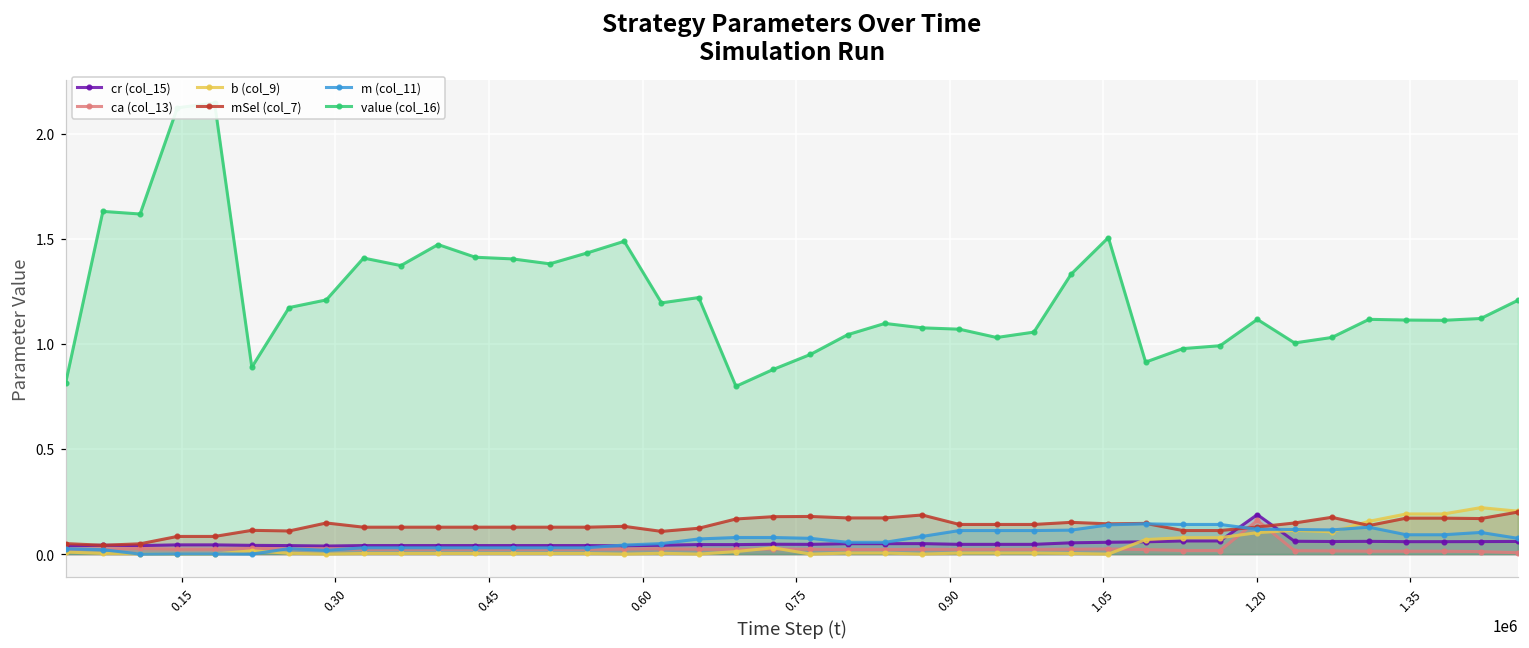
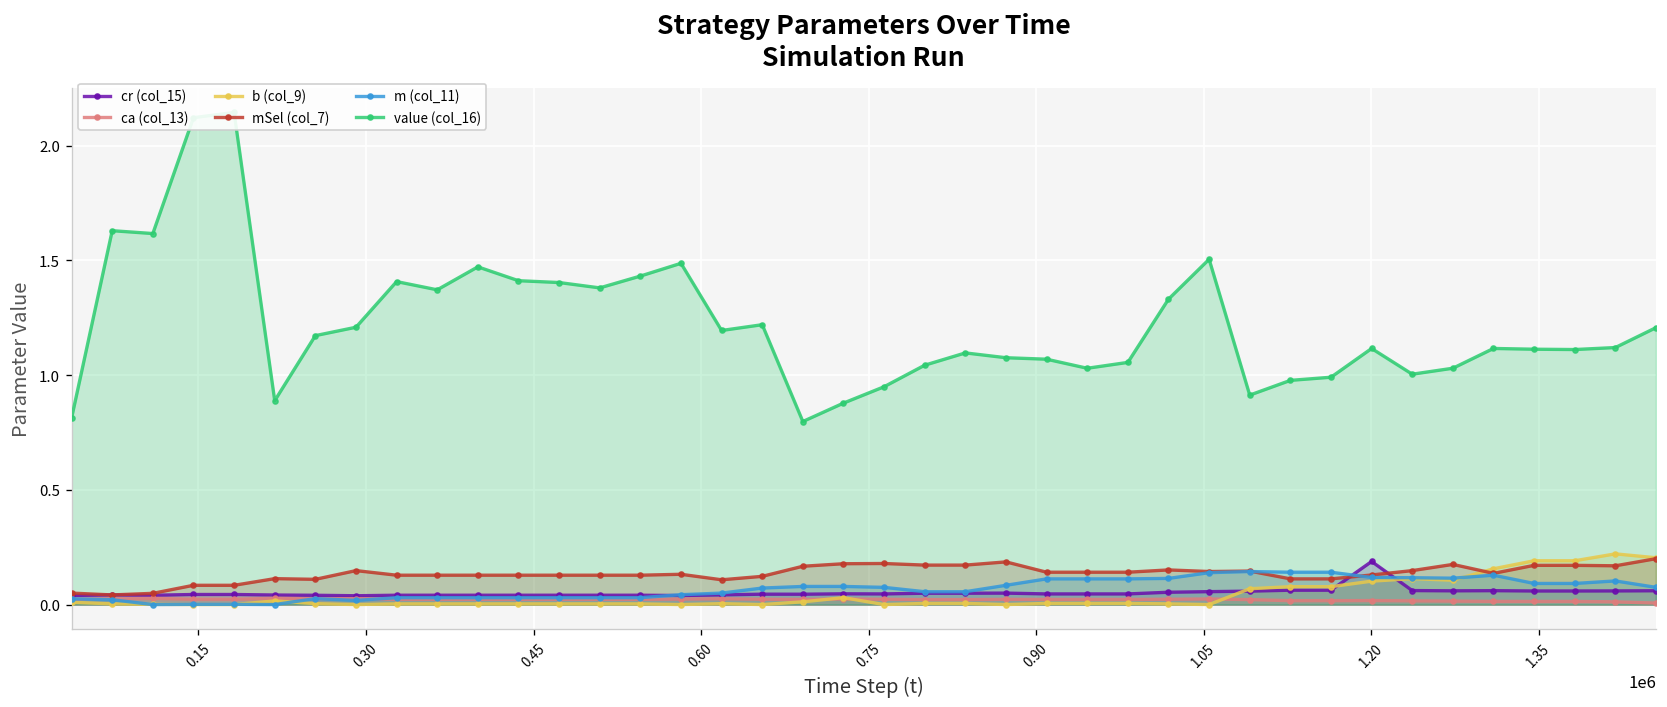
ca (col_13), 1.20: 0.16 -> 0.02
